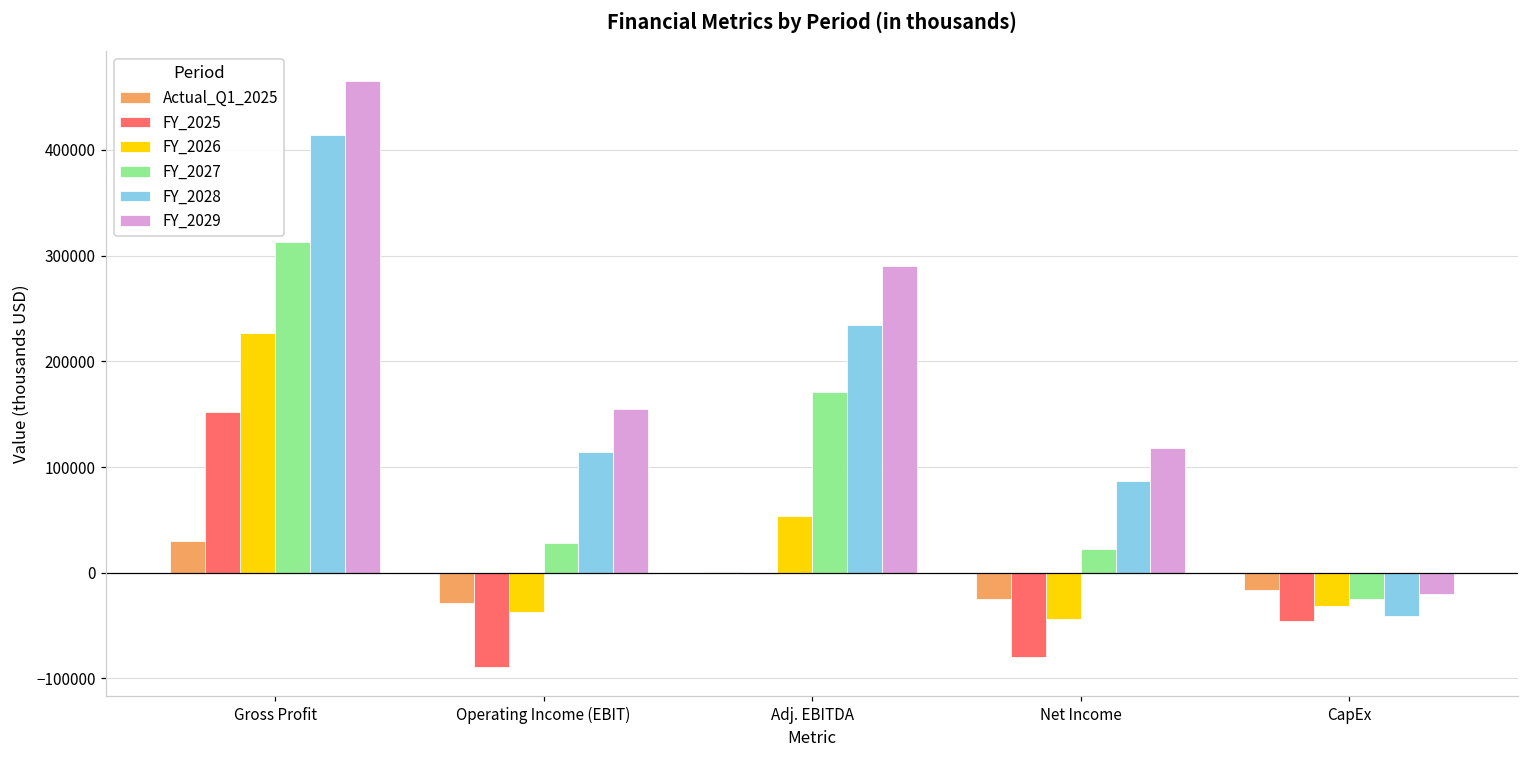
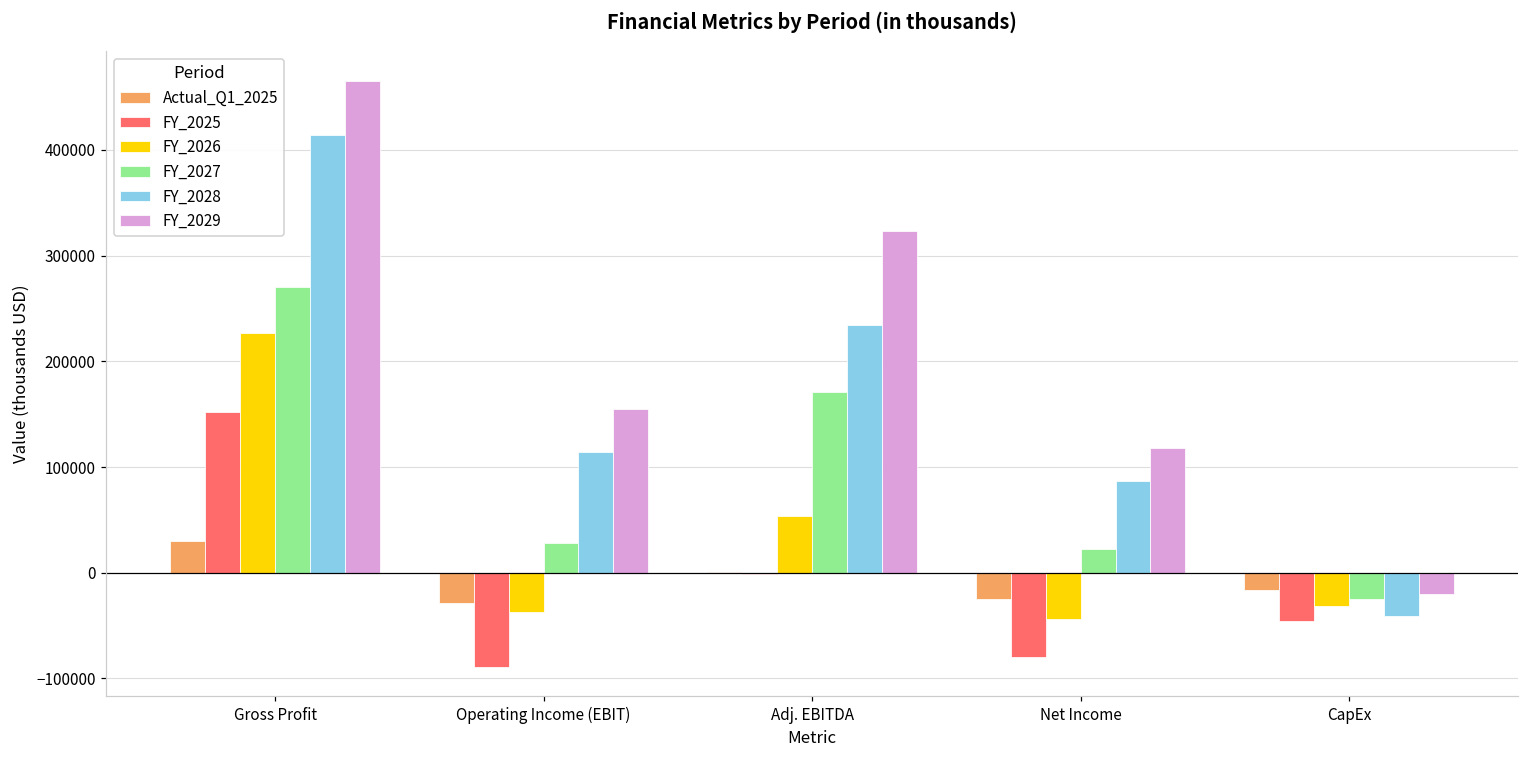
FY_2027, Gross Profit: 310000 -> 270000
FY_2029, Adj. EBITDA: 290000 -> 320000
